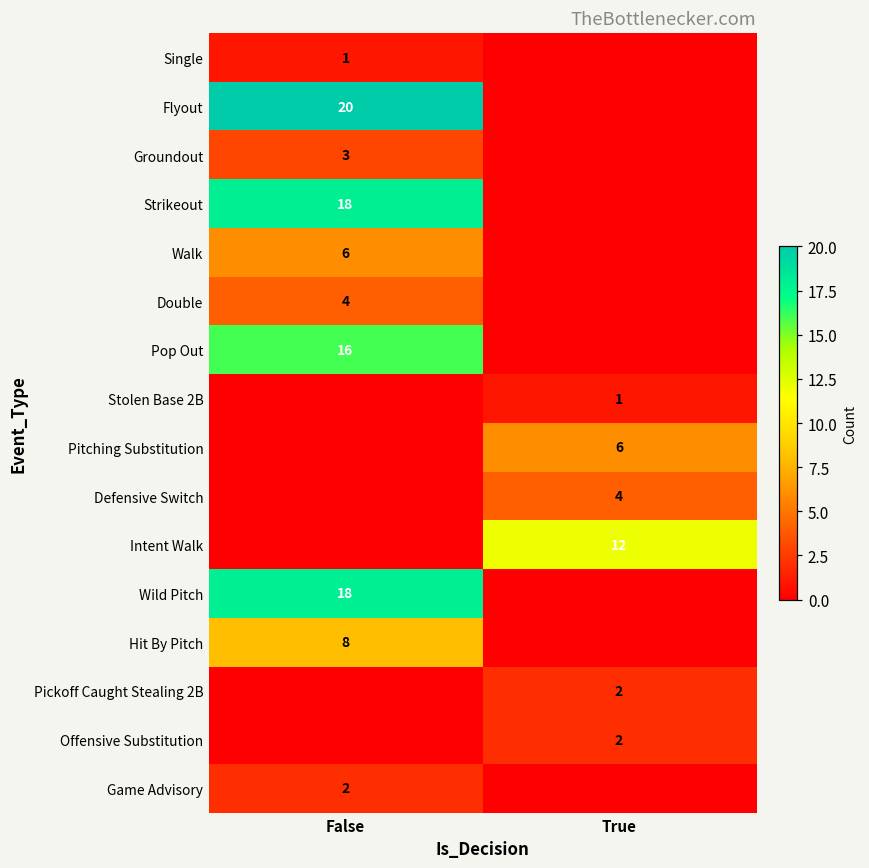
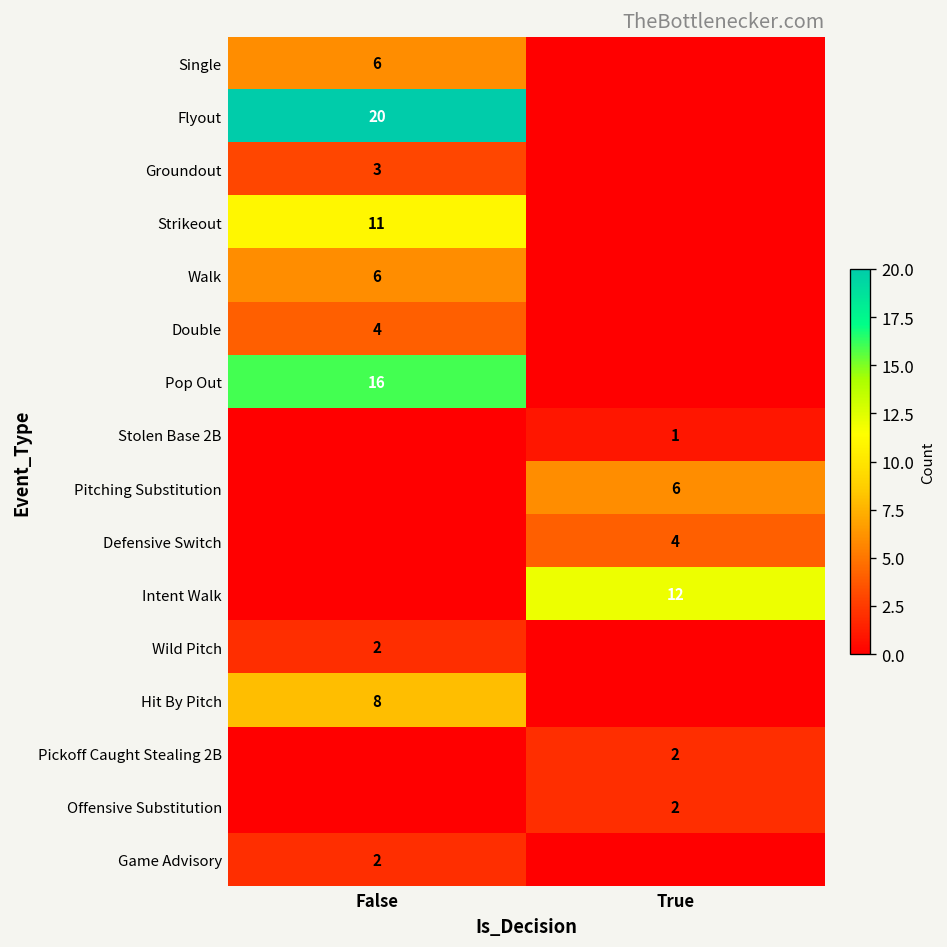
Single, False: 1 -> 6
Strikeout, False: 18 -> 11
Wild Pitch, False: 18 -> 2
